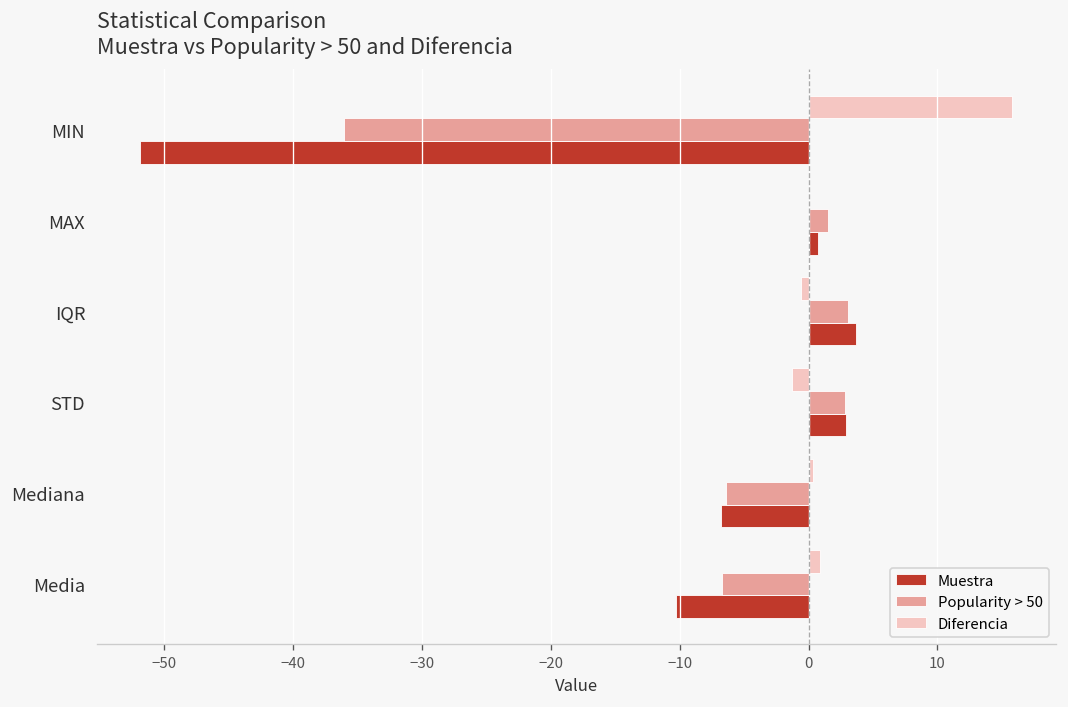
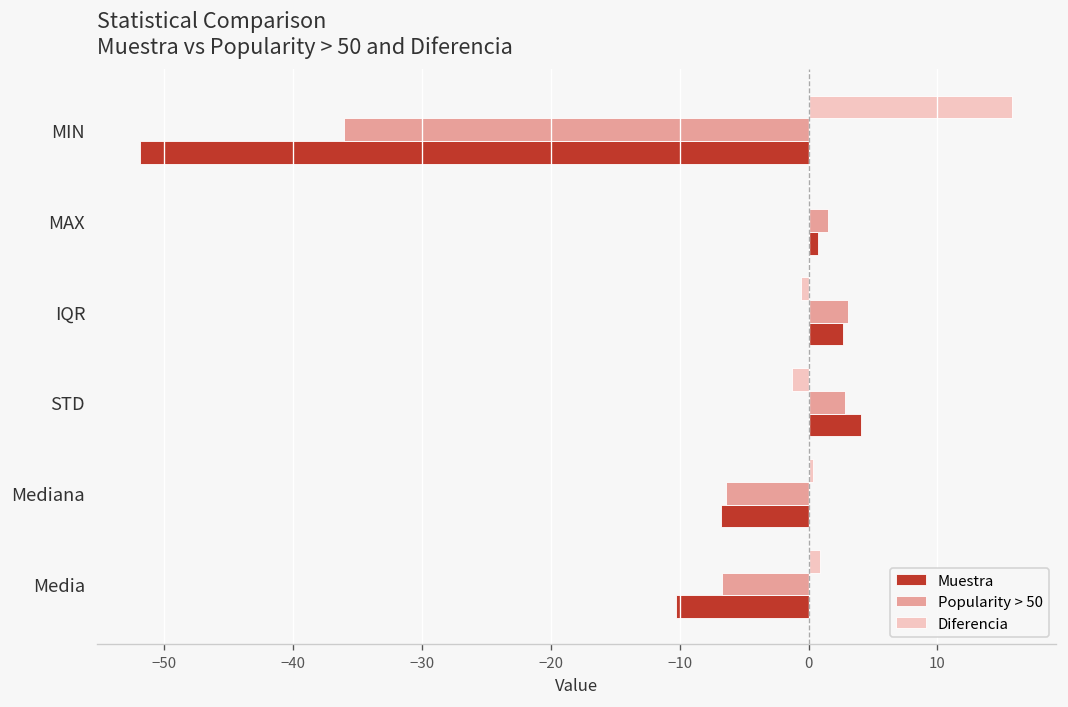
Muestra, IQR: 3.6 -> 2.6
Muestra, STD: 2.9 -> 4.1
